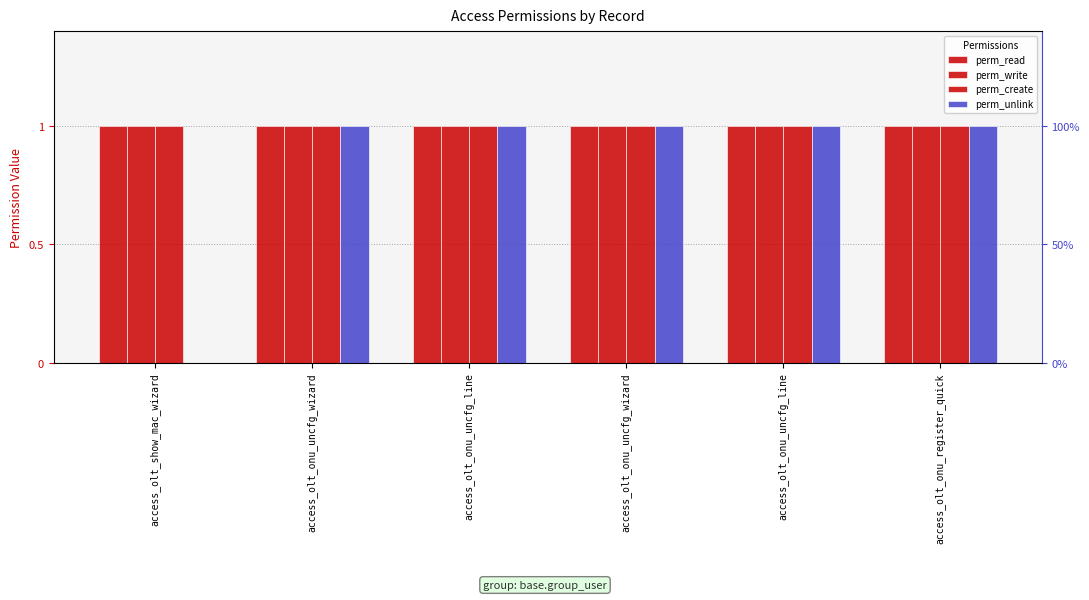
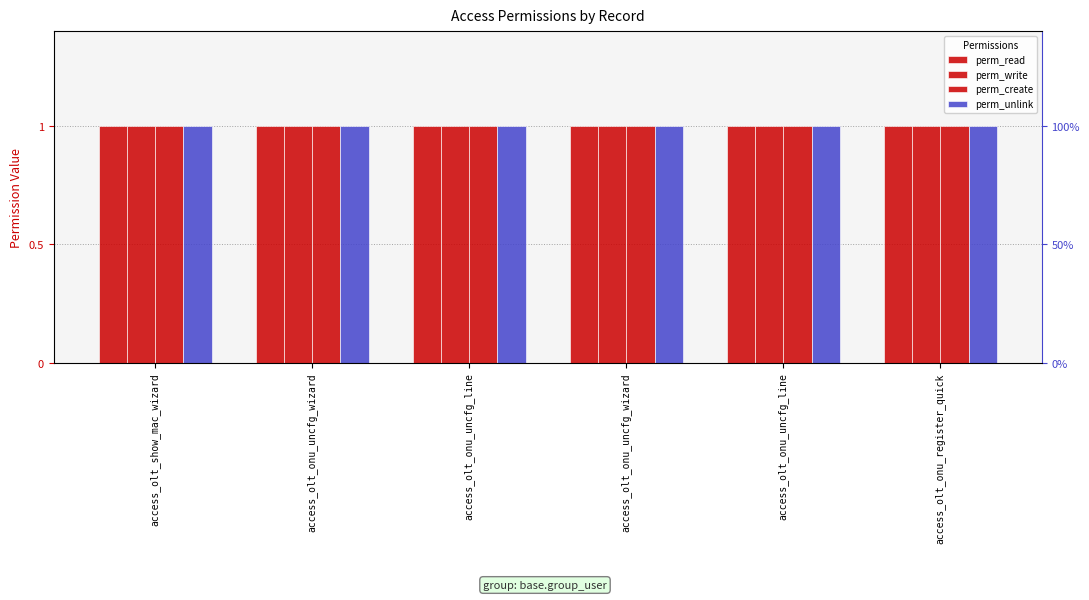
perm_unlink, access_olt_show_mac_wizard: 0 -> 1
